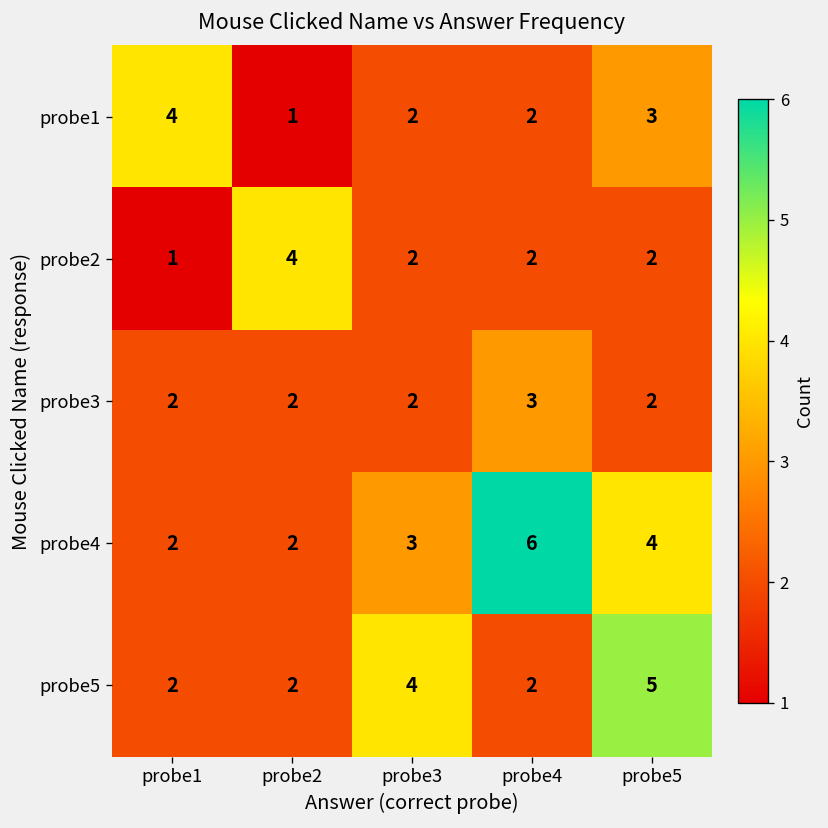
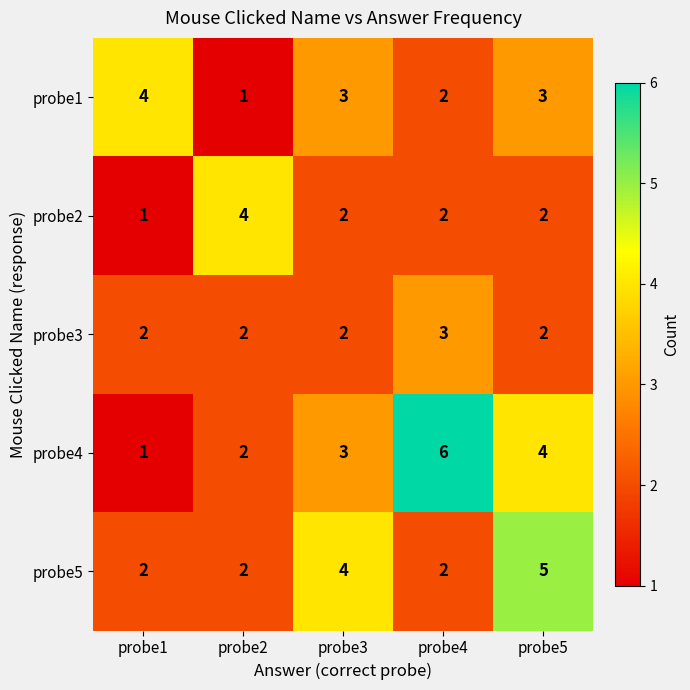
probe1, probe3: 2 -> 3
probe4, probe1: 2 -> 1
